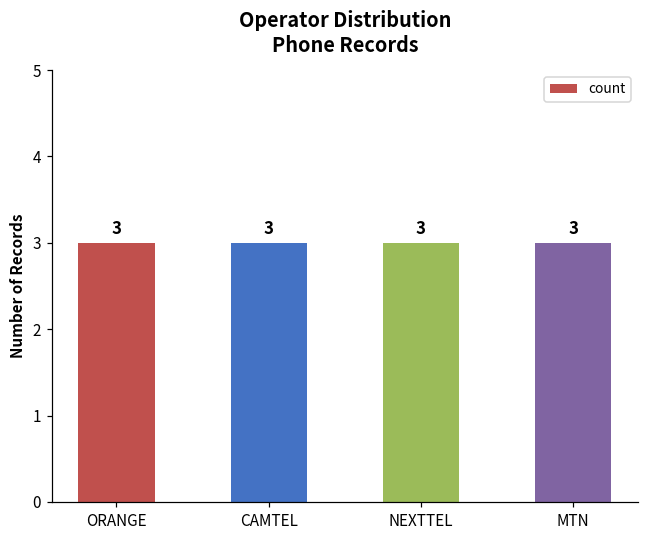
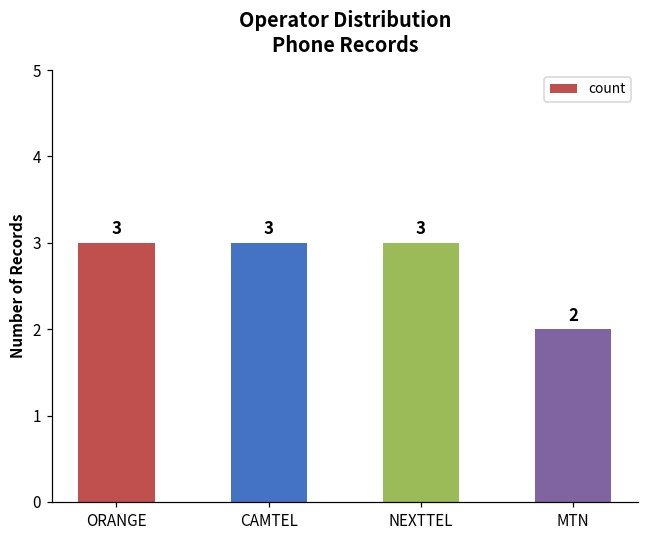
MTN: 3 -> 2
